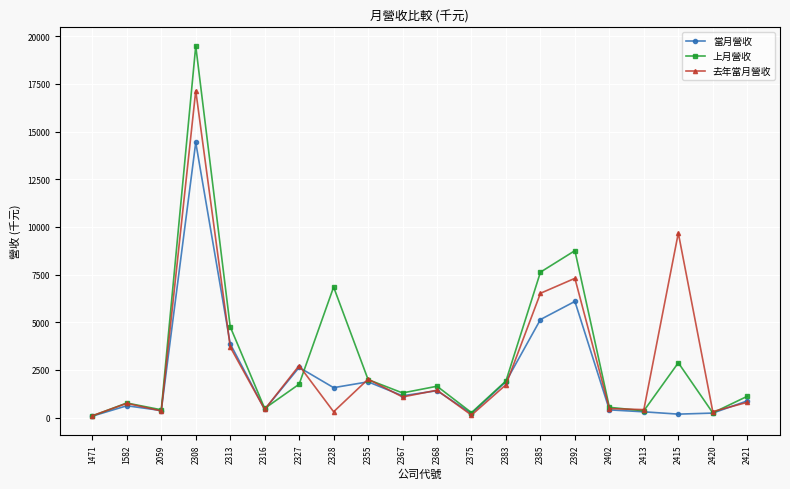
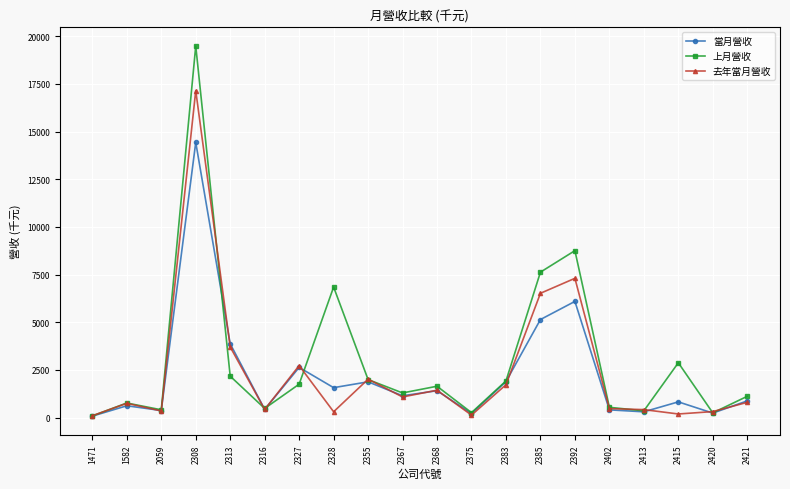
上月營收, 2313: 4800 -> 2200
當月營收, 2415: 200 -> 800
去年當月營收, 2415: 9700 -> 200
